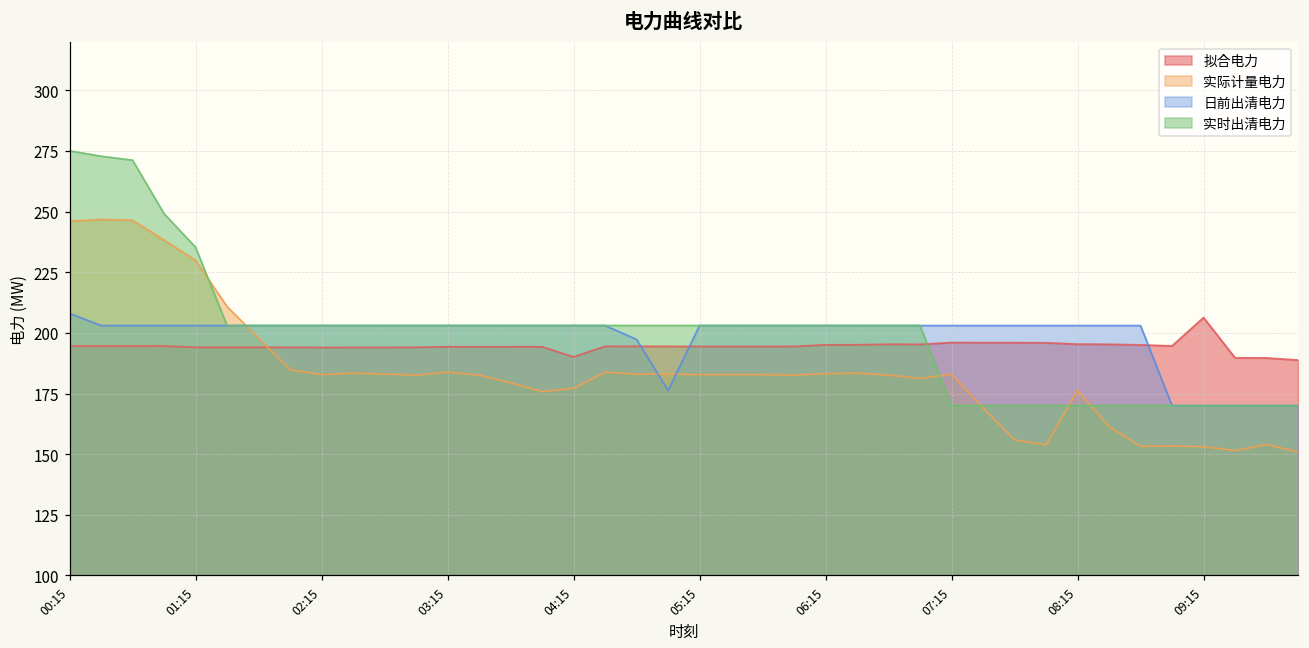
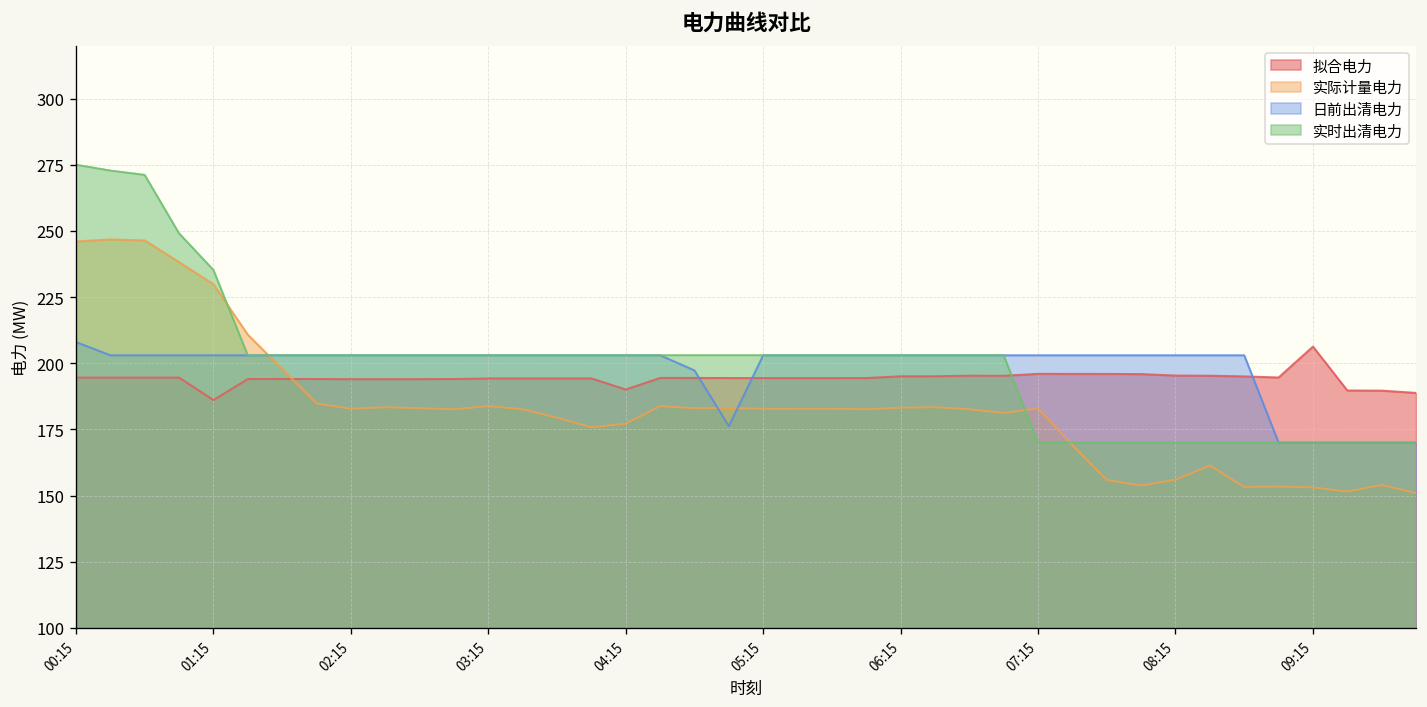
拟合电力, 01:15: 194 -> 186
实际计量电力, 08:15: 176 -> 156
